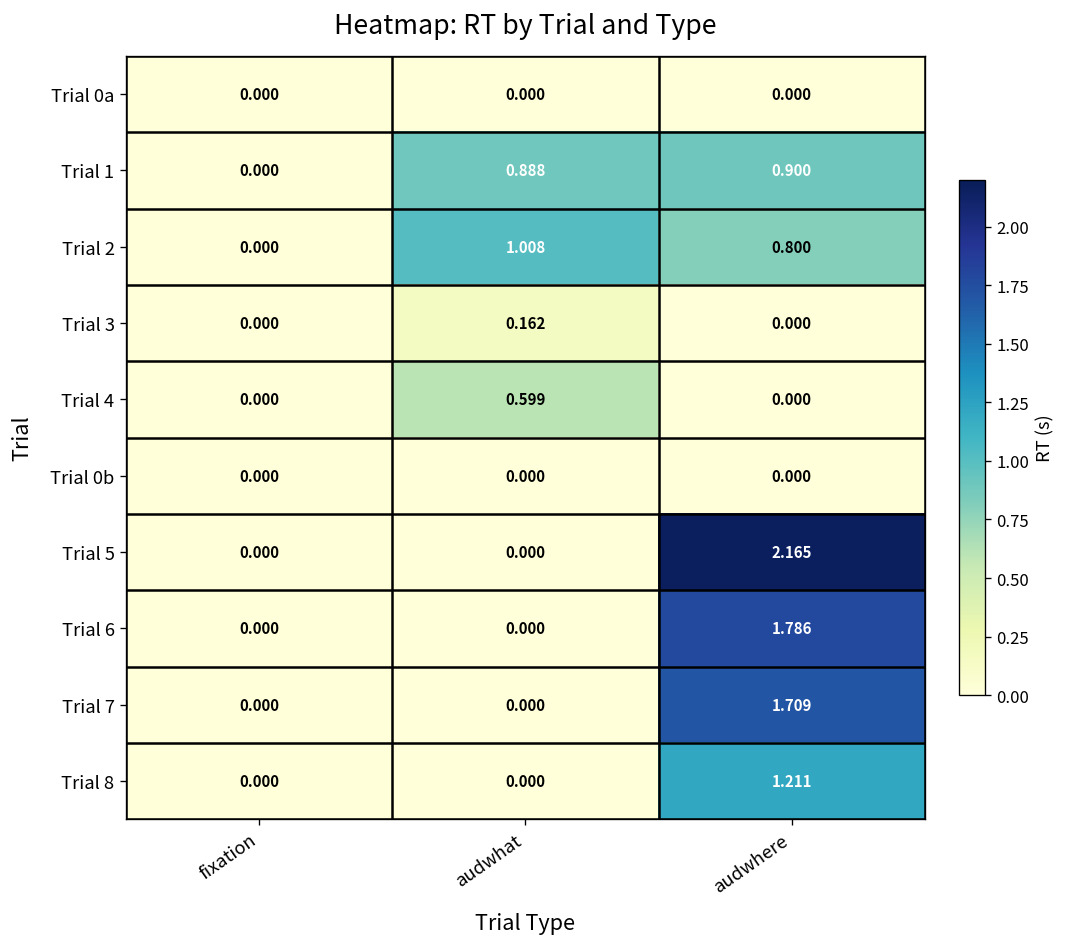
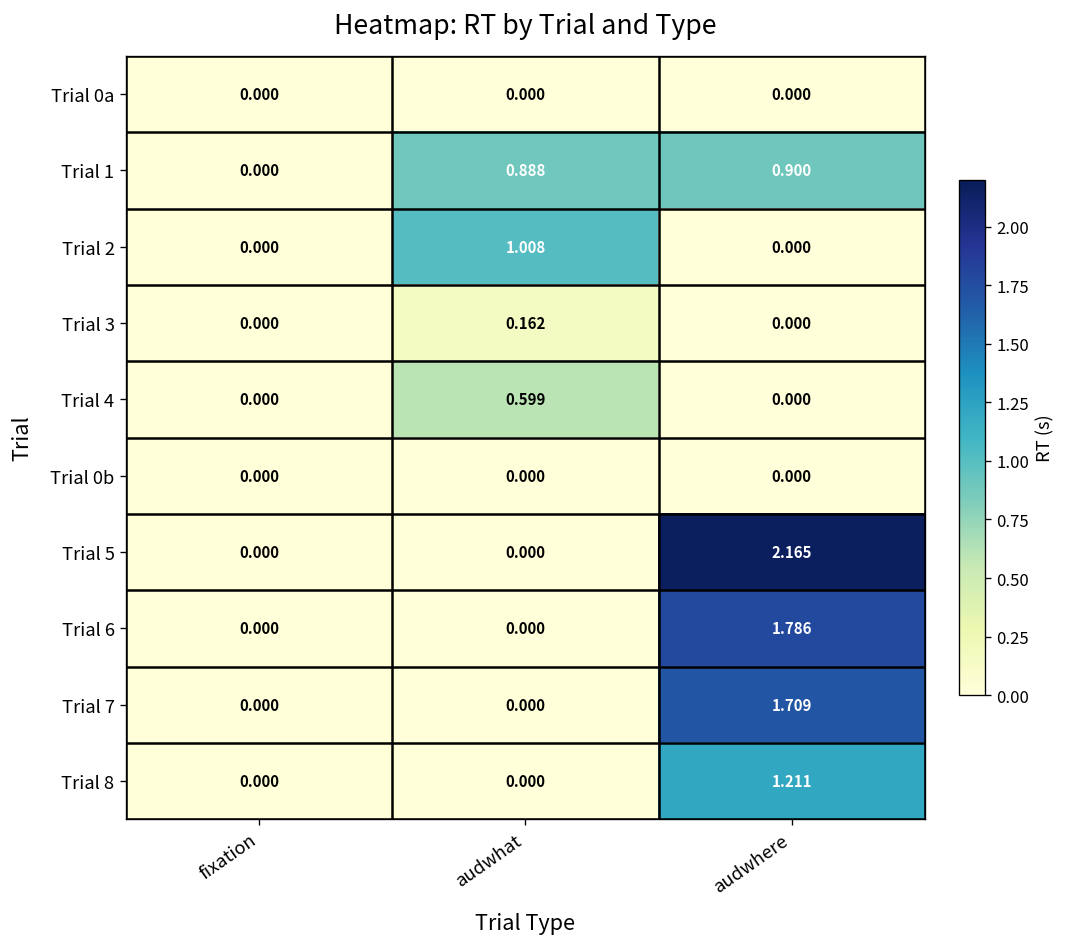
Trial 2, audwhere: 0.800 -> 0.000
